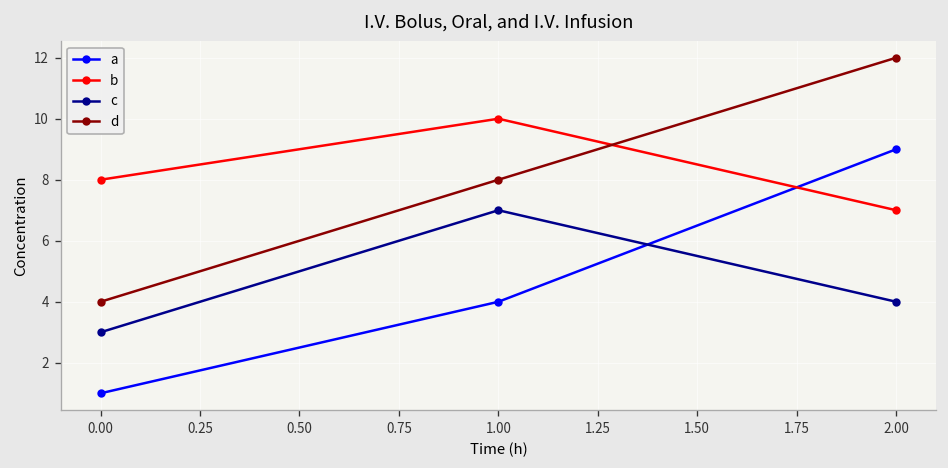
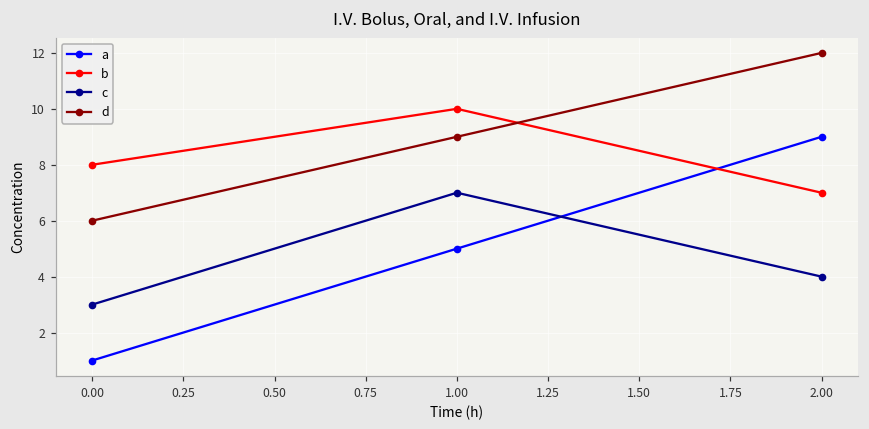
d, 0.00: 4 -> 6
a, 1.00: 4 -> 5
d, 1.00: 8 -> 9
